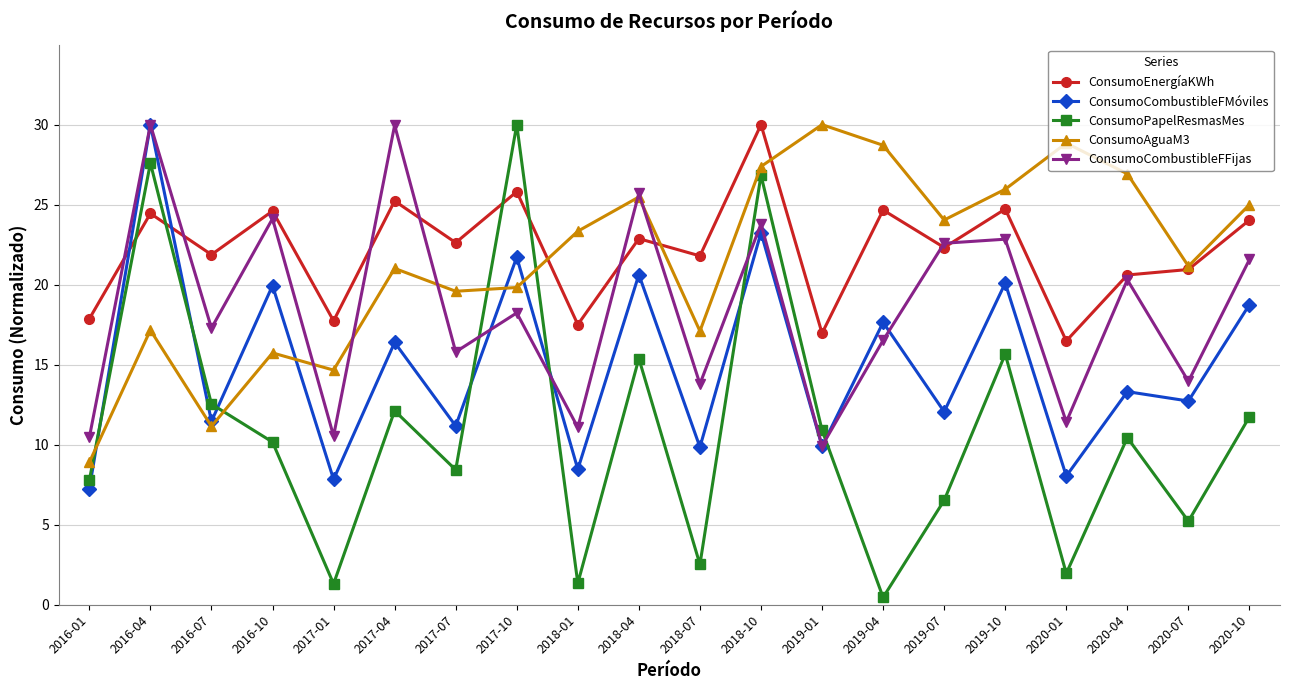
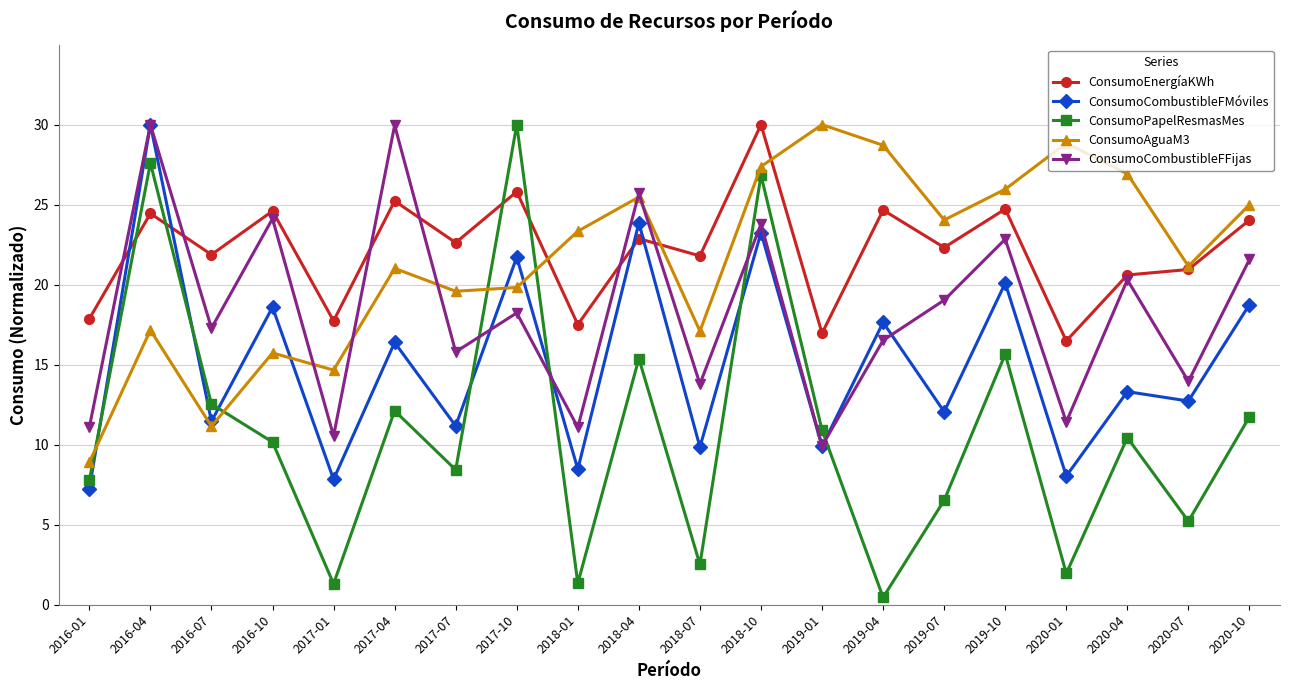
ConsumoCombustibleFFijas, 2016-01: 10.5 -> 11.1
ConsumoCombustibleFMóviles, 2016-10: 19.9 -> 18.6
ConsumoCombustibleFMóviles, 2018-04: 20.6 -> 23.9
ConsumoCombustibleFFijas, 2019-07: 22.6 -> 19.0
